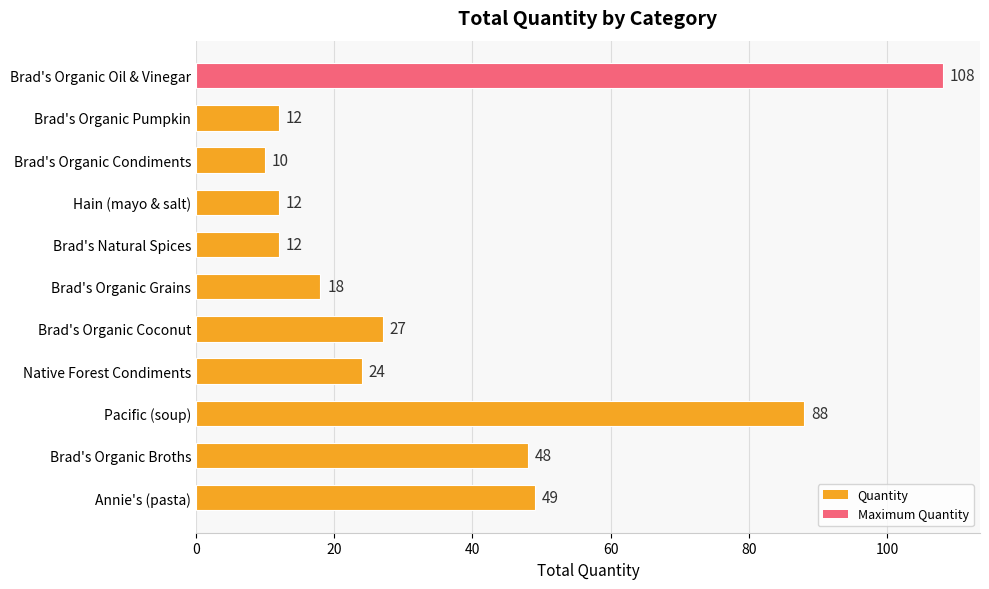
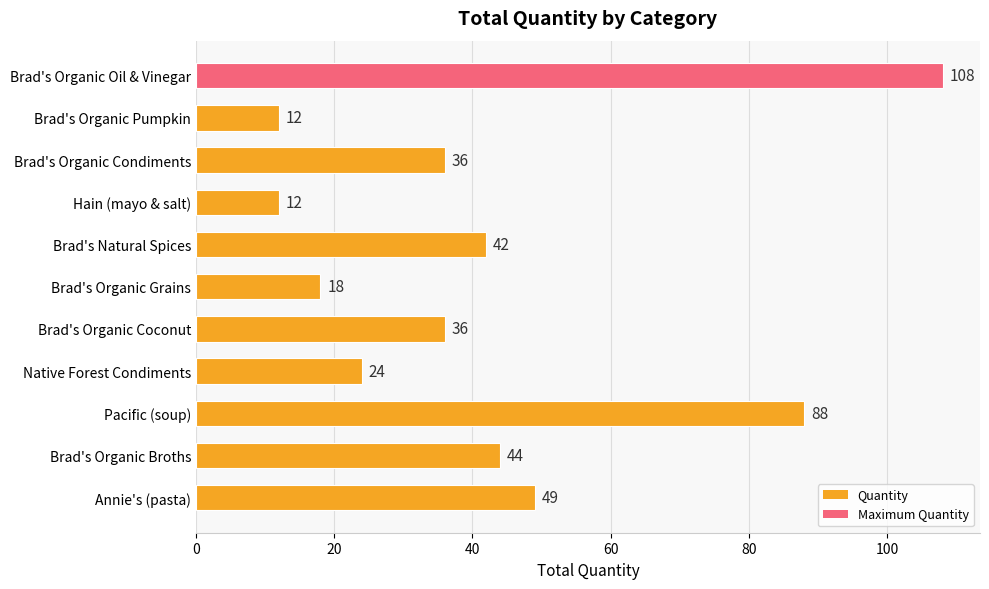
Brad's Organic Condiments: 10 -> 36
Brad's Natural Spices: 12 -> 42
Brad's Organic Coconut: 27 -> 36
Brad's Organic Broths: 48 -> 44
